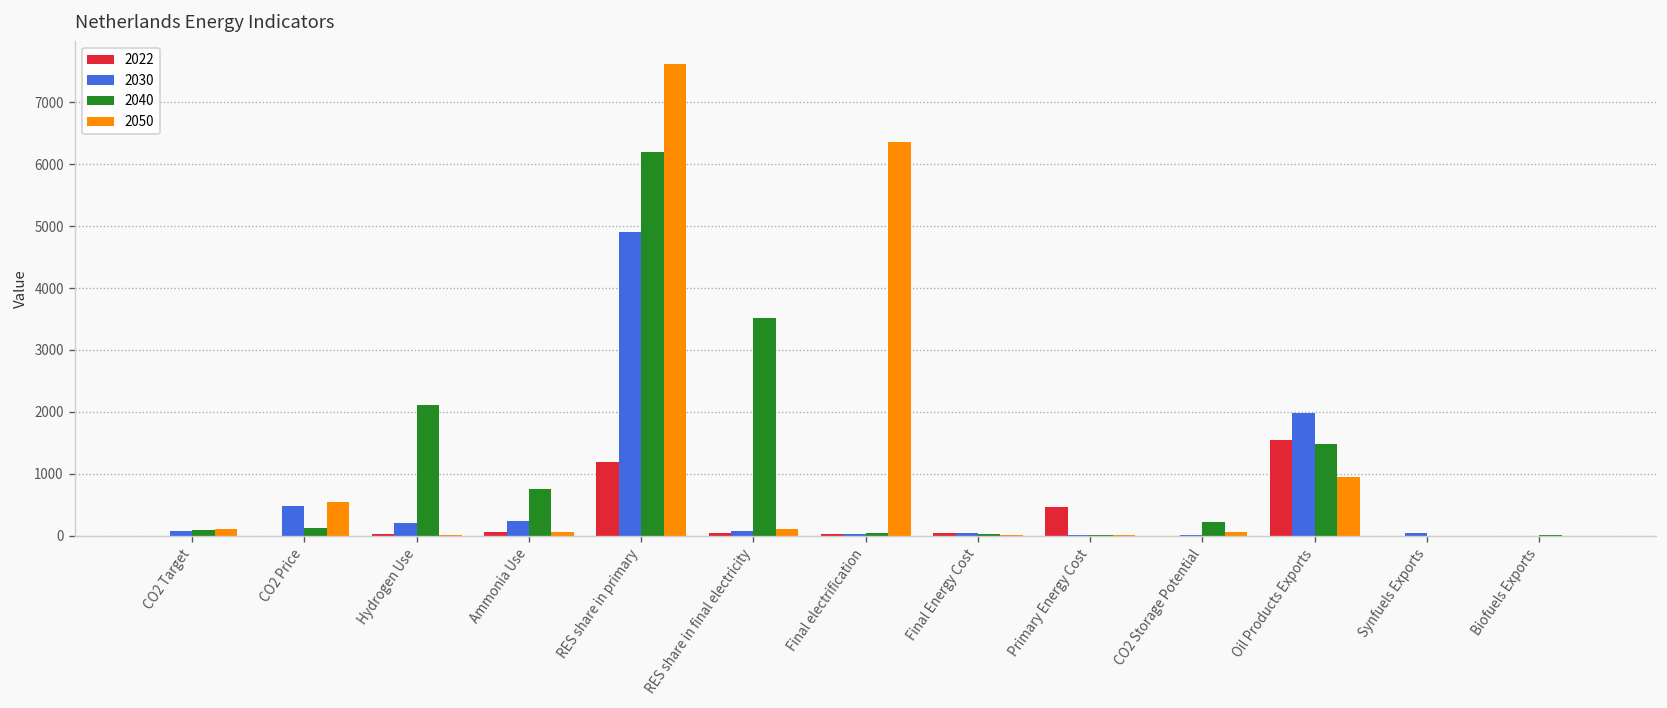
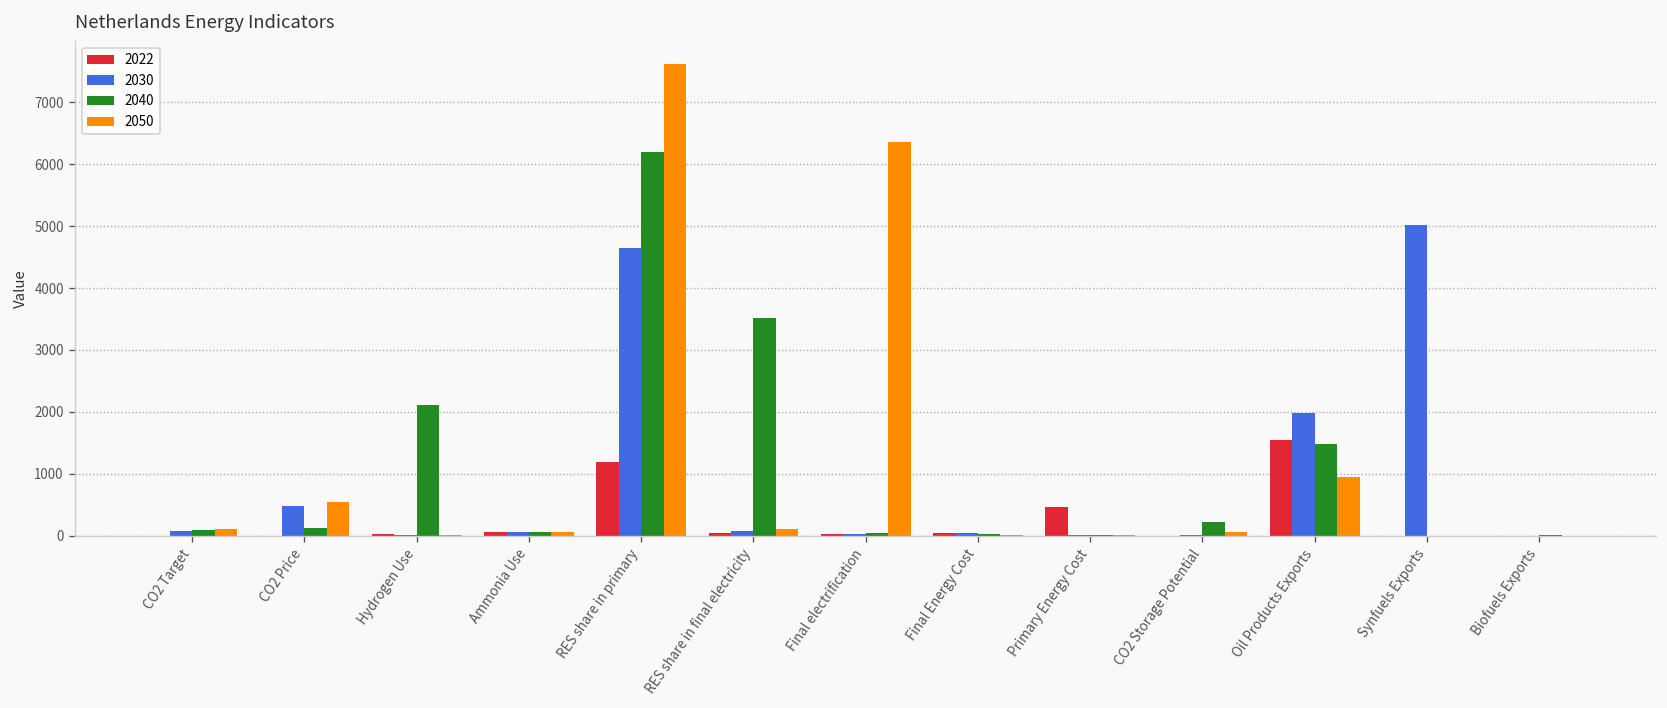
2030, Hydrogen Use: 200 -> 0
2030, Ammonia Use: 200 -> 100
2040, Ammonia Use: 800 -> 100
2030, RES share in primary: 4900 -> 4600
2030, Synfuels Exports: 0 -> 5000
